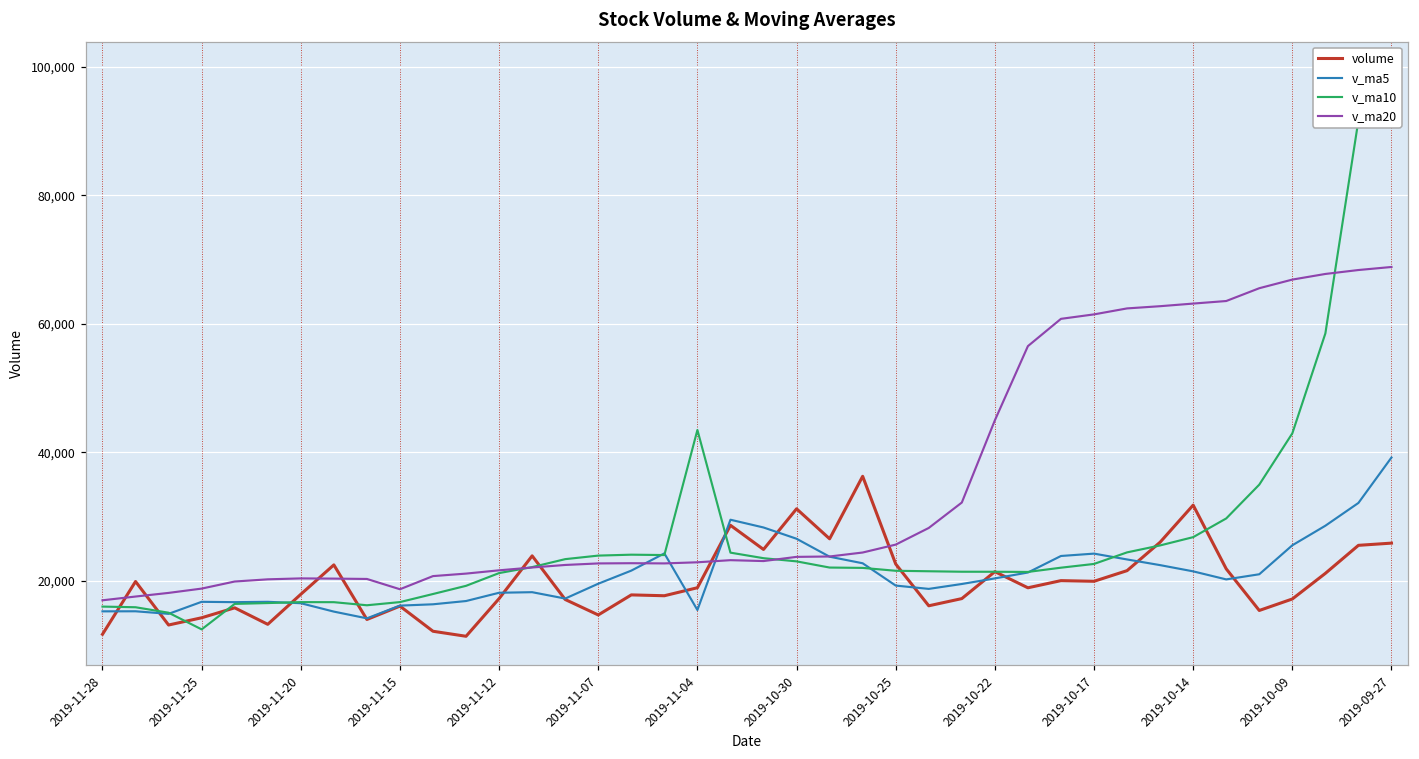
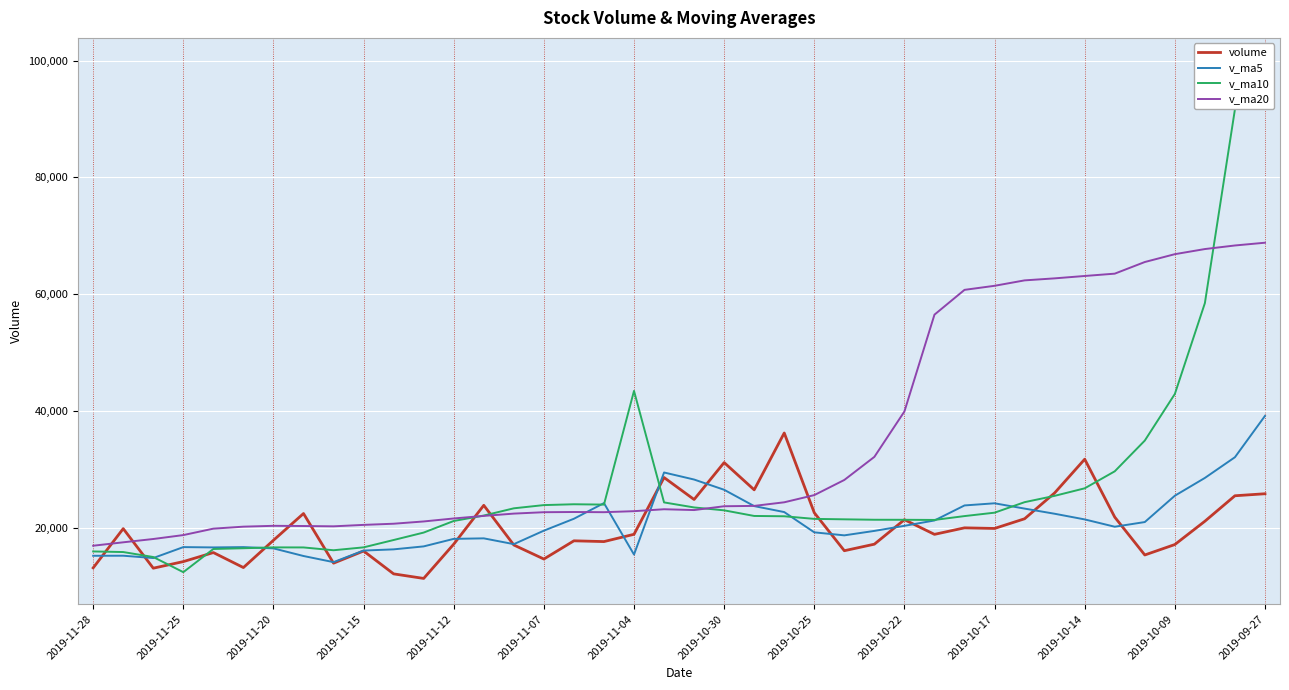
volume, 2019-11-28: 12,000 -> 13,000
v_ma20, 2019-11-15: 19,000 -> 21,000
v_ma20, 2019-10-22: 45,000 -> 40,000
